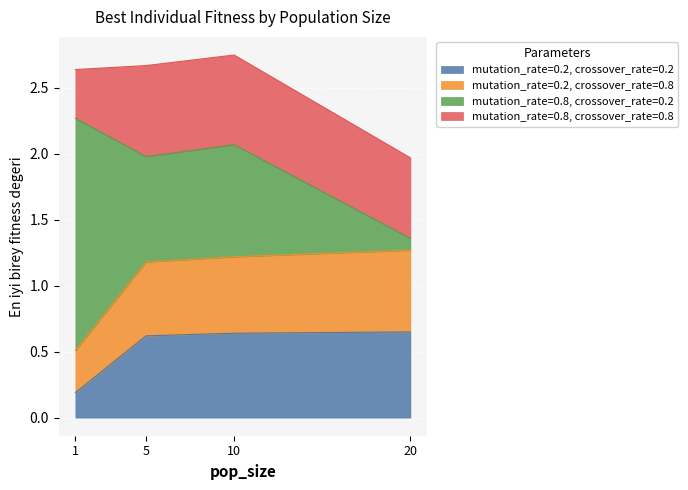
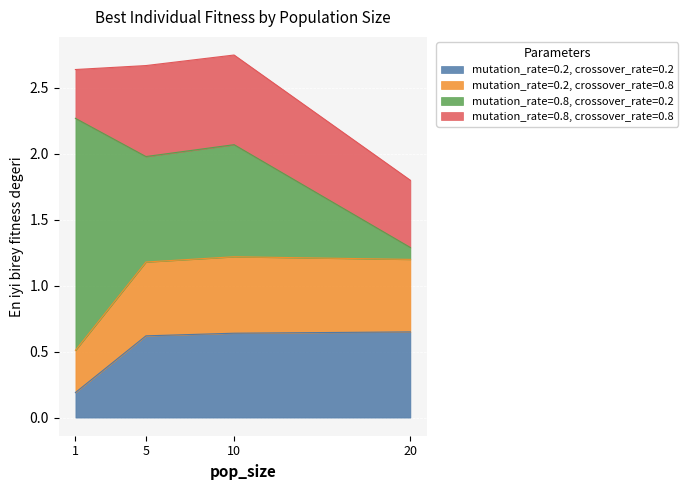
mutation_rate=0.2, crossover_rate=0.8, 20: 0.62 -> 0.55
mutation_rate=0.8, crossover_rate=0.8, 20: 0.61 -> 0.51
